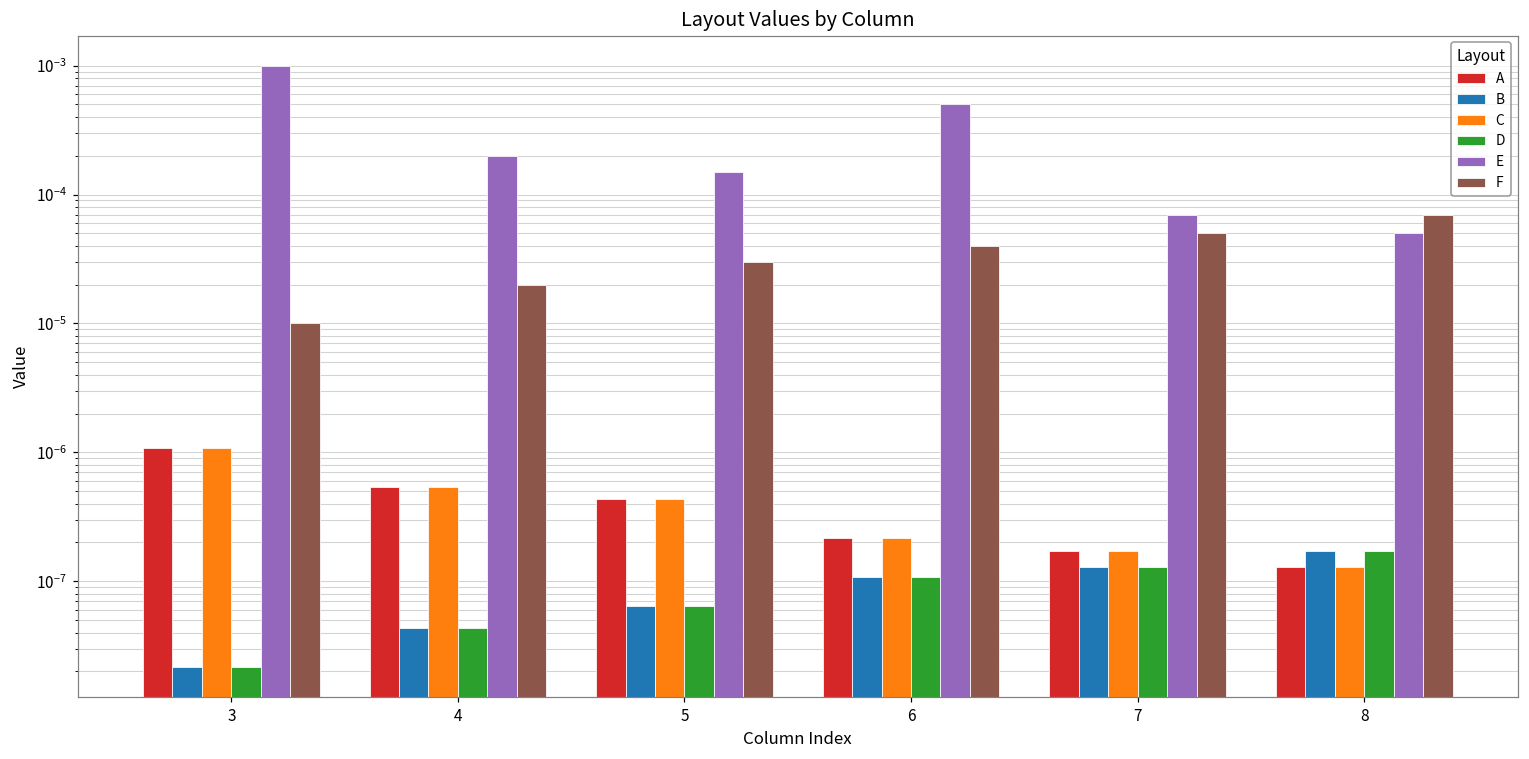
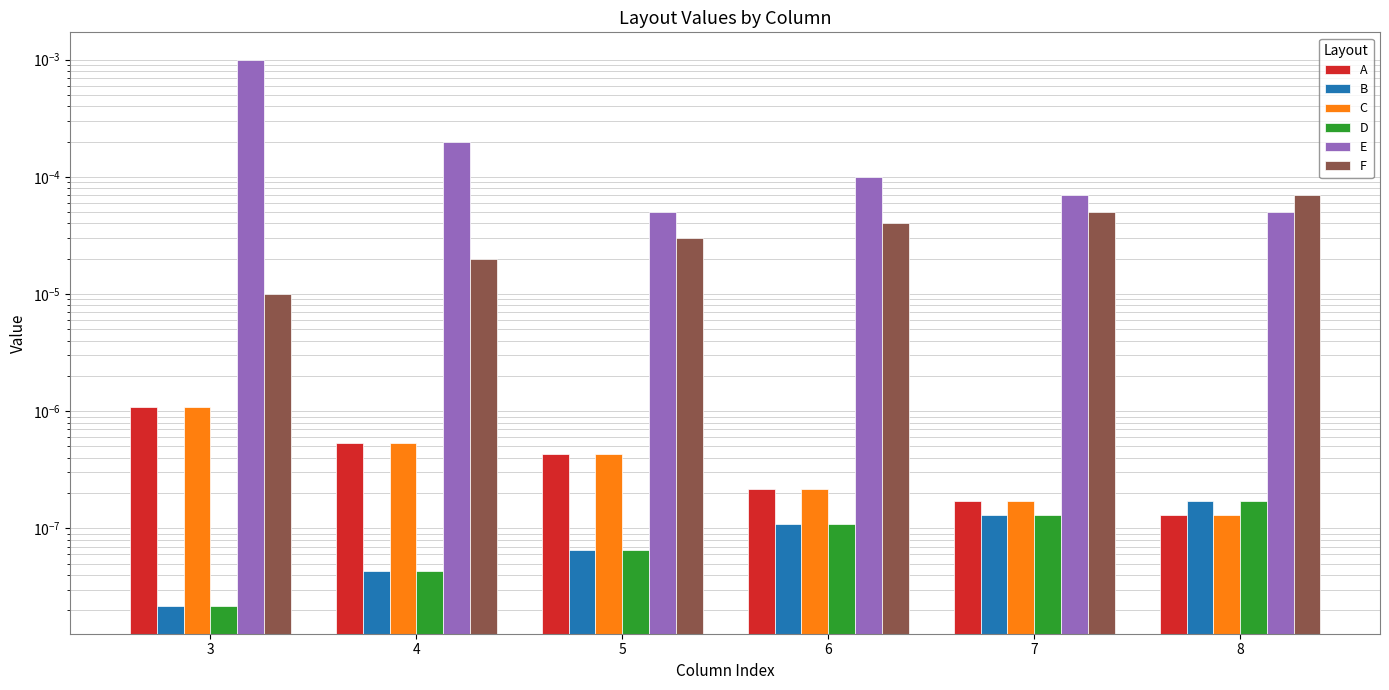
E, 5: 0.00015 -> 0.00005
E, 6: 0.0005 -> 0.0001
